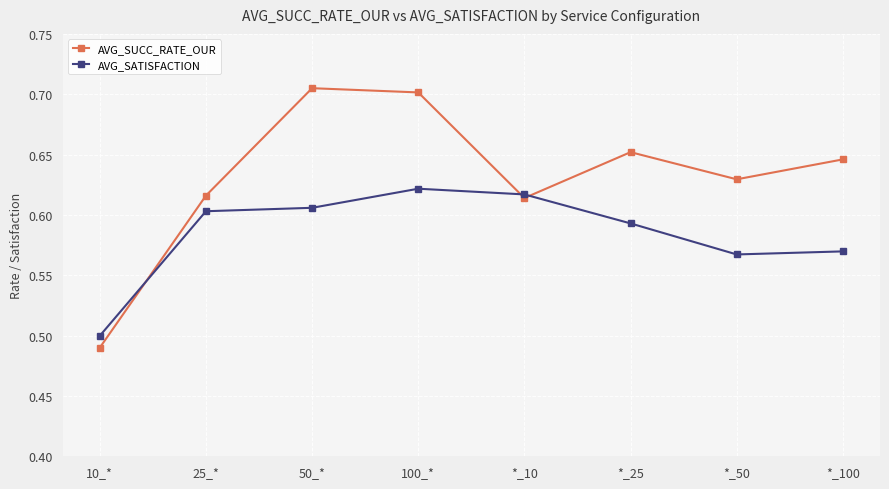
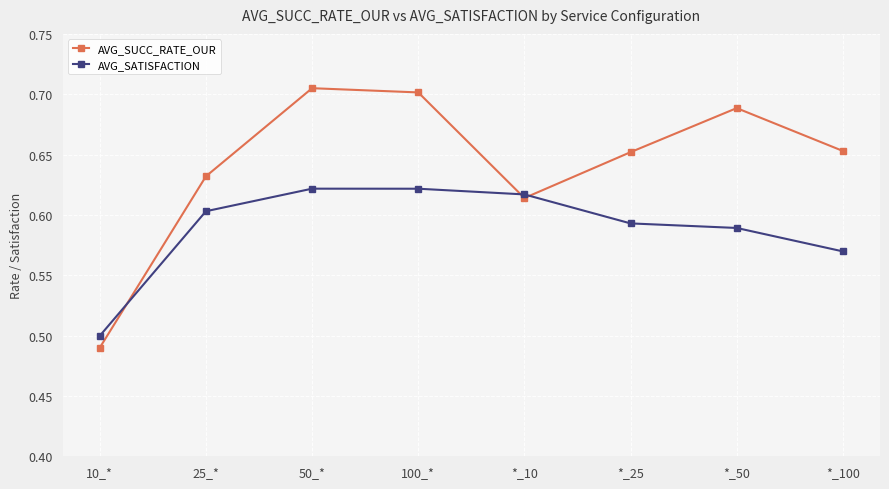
AVG_SUCC_RATE_OUR, 25_*: 0.616 -> 0.632
AVG_SATISFACTION, 50_*: 0.606 -> 0.622
AVG_SUCC_RATE_OUR, *_50: 0.630 -> 0.689
AVG_SATISFACTION, *_50: 0.567 -> 0.589
AVG_SUCC_RATE_OUR, *_100: 0.646 -> 0.653
